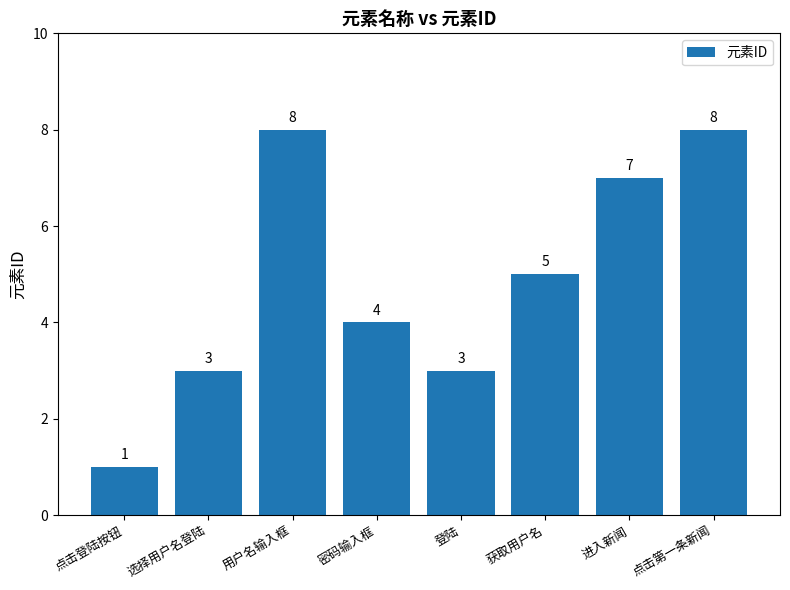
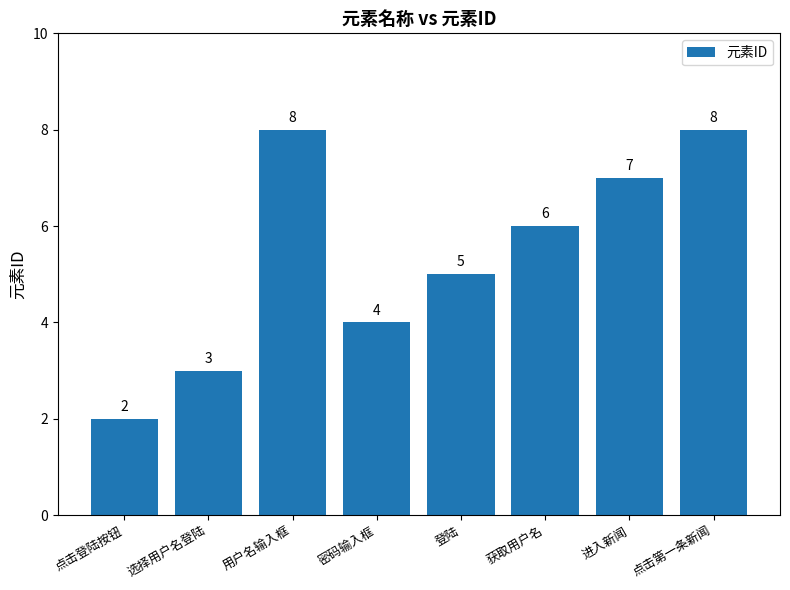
点击登陆按钮: 1 -> 2
登陆: 3 -> 5
获取用户名: 5 -> 6
